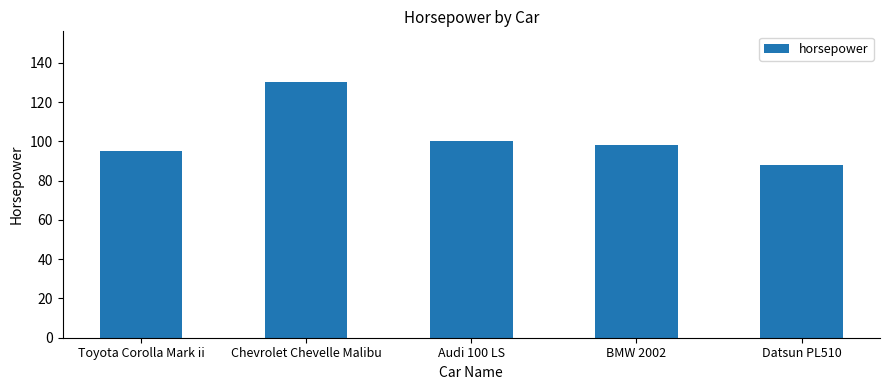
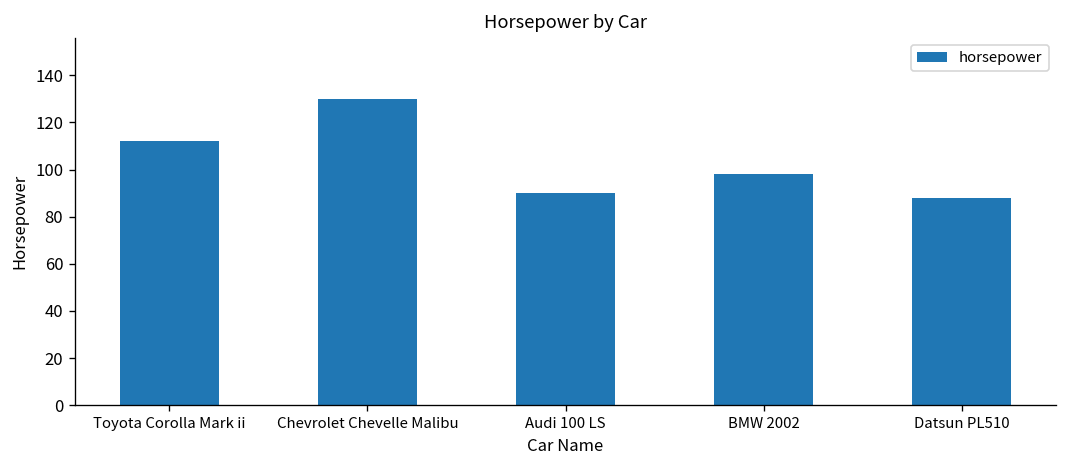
Toyota Corolla Mark ii: 95 -> 112
Audi 100 LS: 100 -> 90
